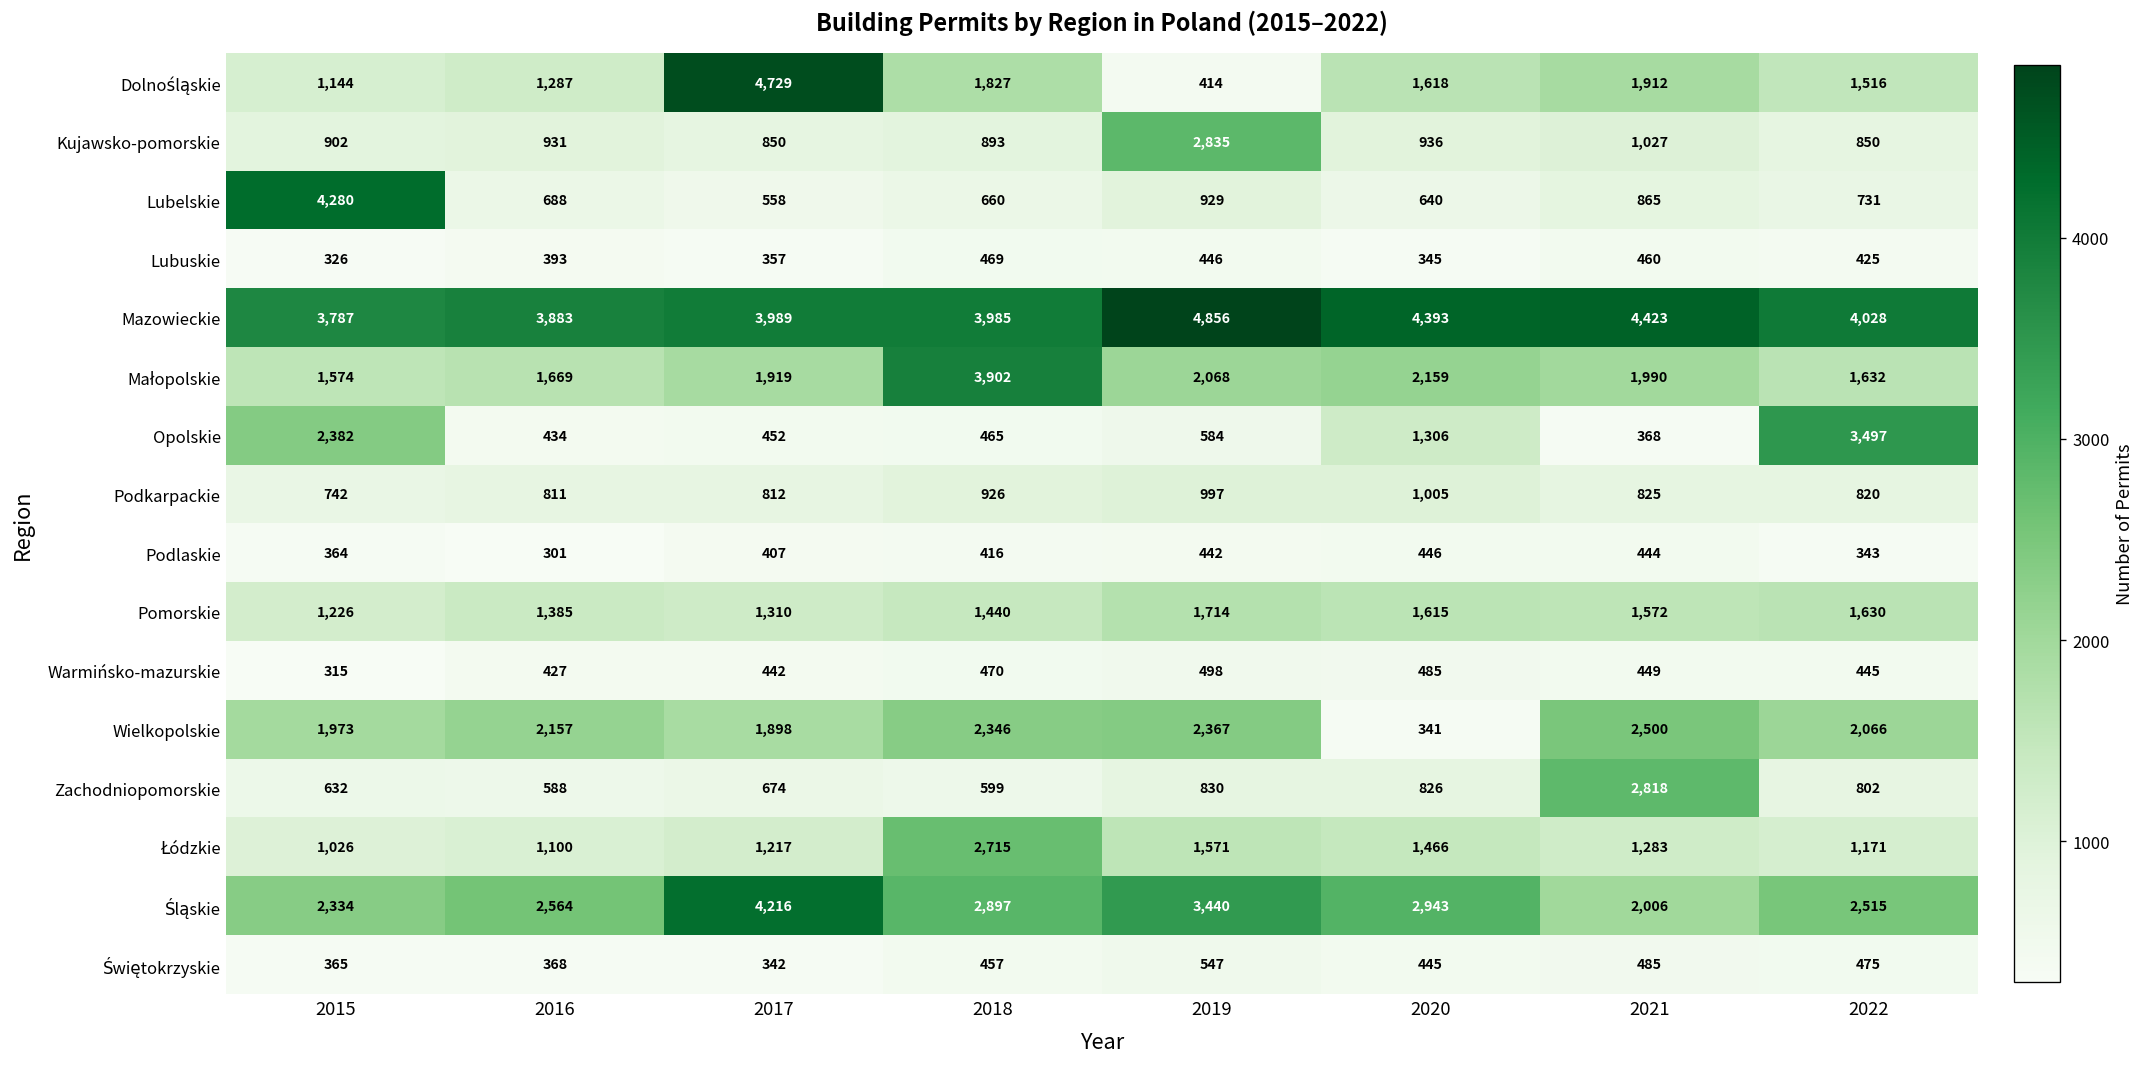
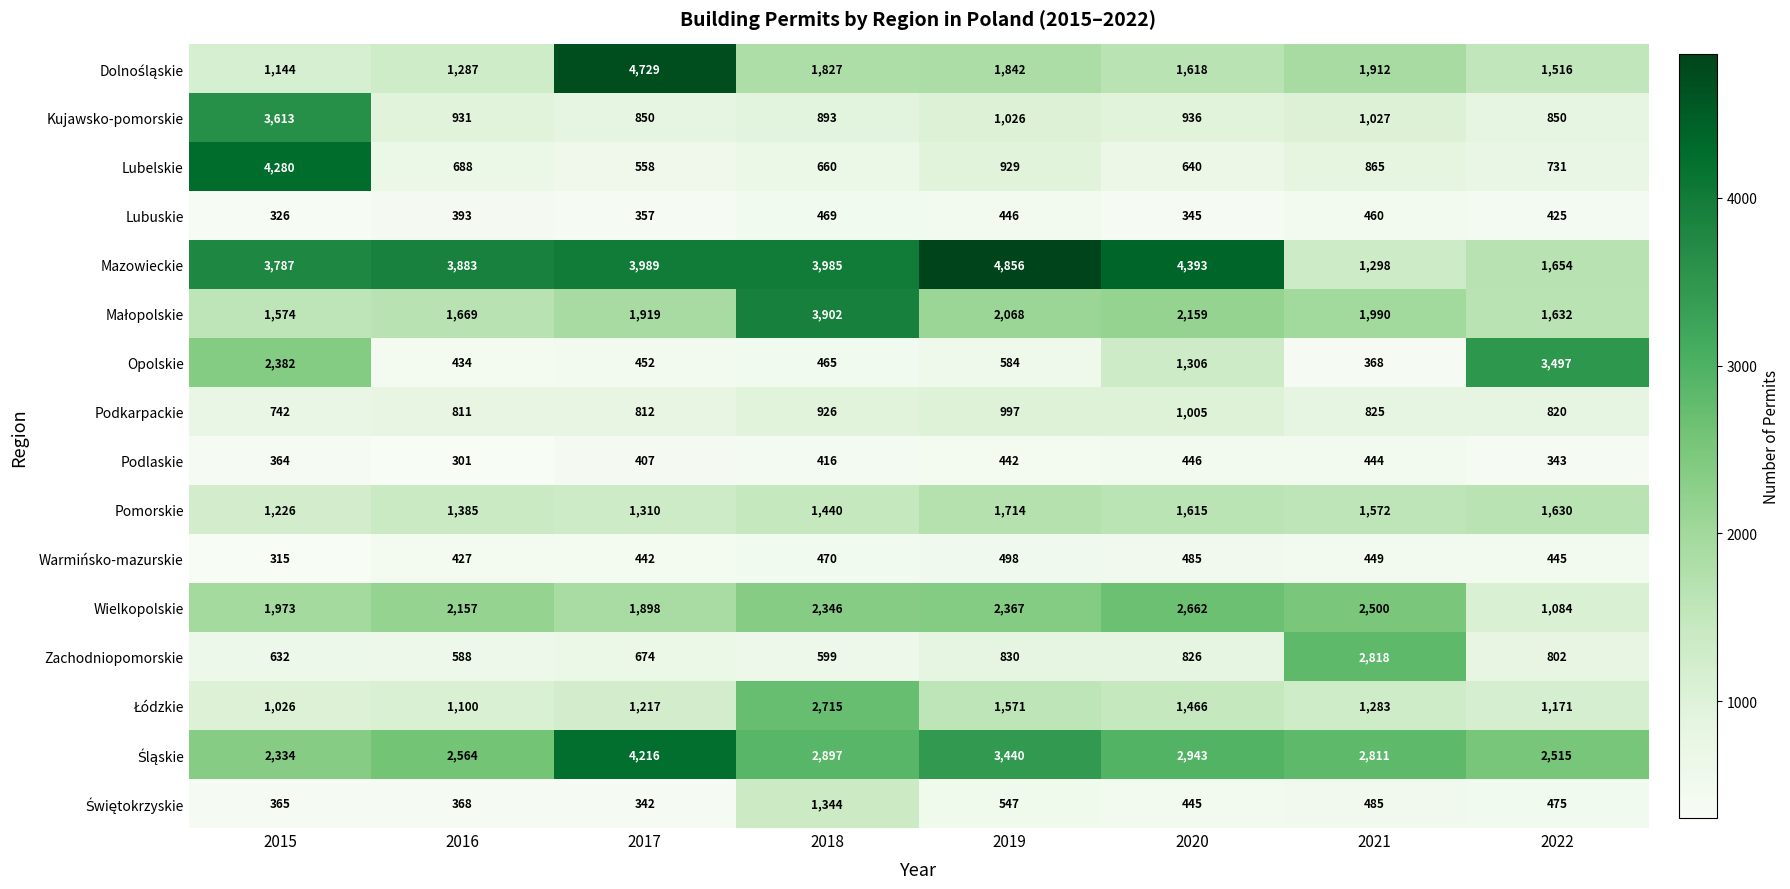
Dolnośląskie, 2019: 414 -> 1,842
Kujawsko-pomorskie, 2015: 902 -> 3,613
Kujawsko-pomorskie, 2019: 2,835 -> 1,026
Mazowieckie, 2021: 4,423 -> 1,298
Mazowieckie, 2022: 4,028 -> 1,654
Wielkopolskie, 2020: 341 -> 2,662
Wielkopolskie, 2022: 2,066 -> 1,084
Śląskie, 2021: 2,006 -> 2,811
Świętokrzyskie, 2018: 457 -> 1,344
